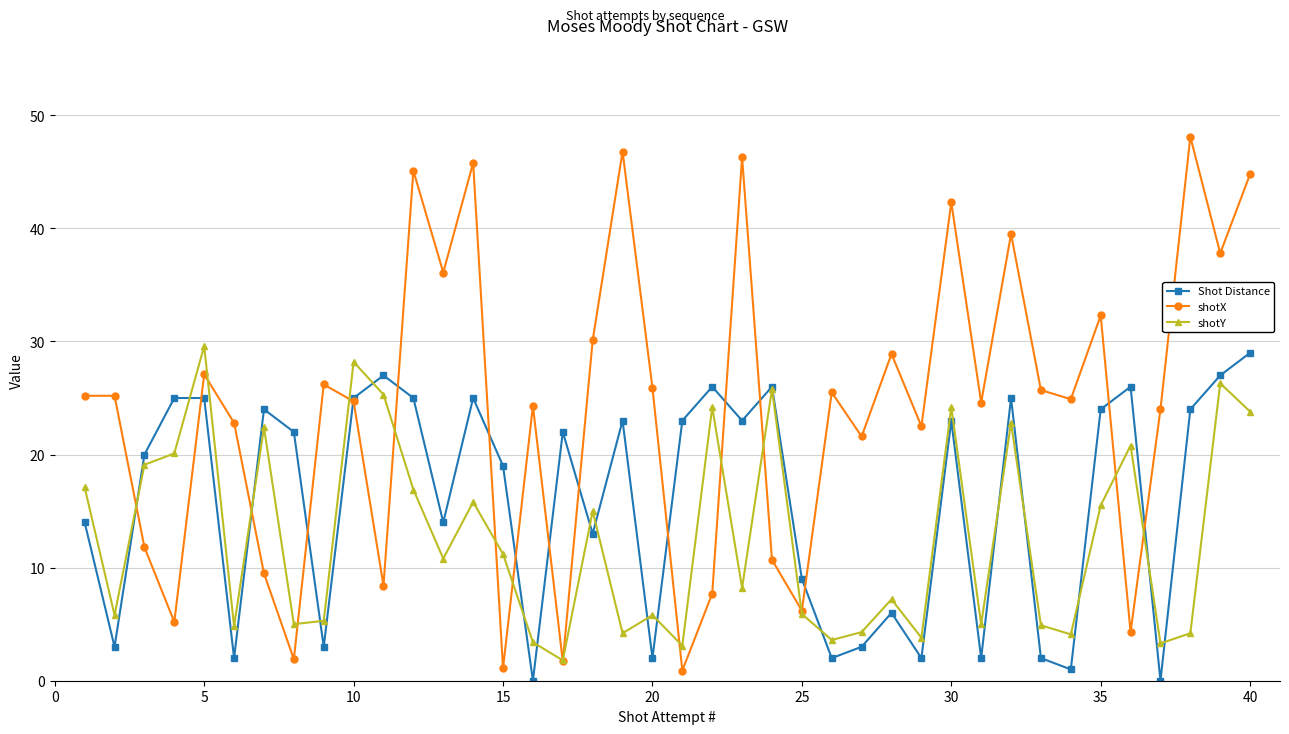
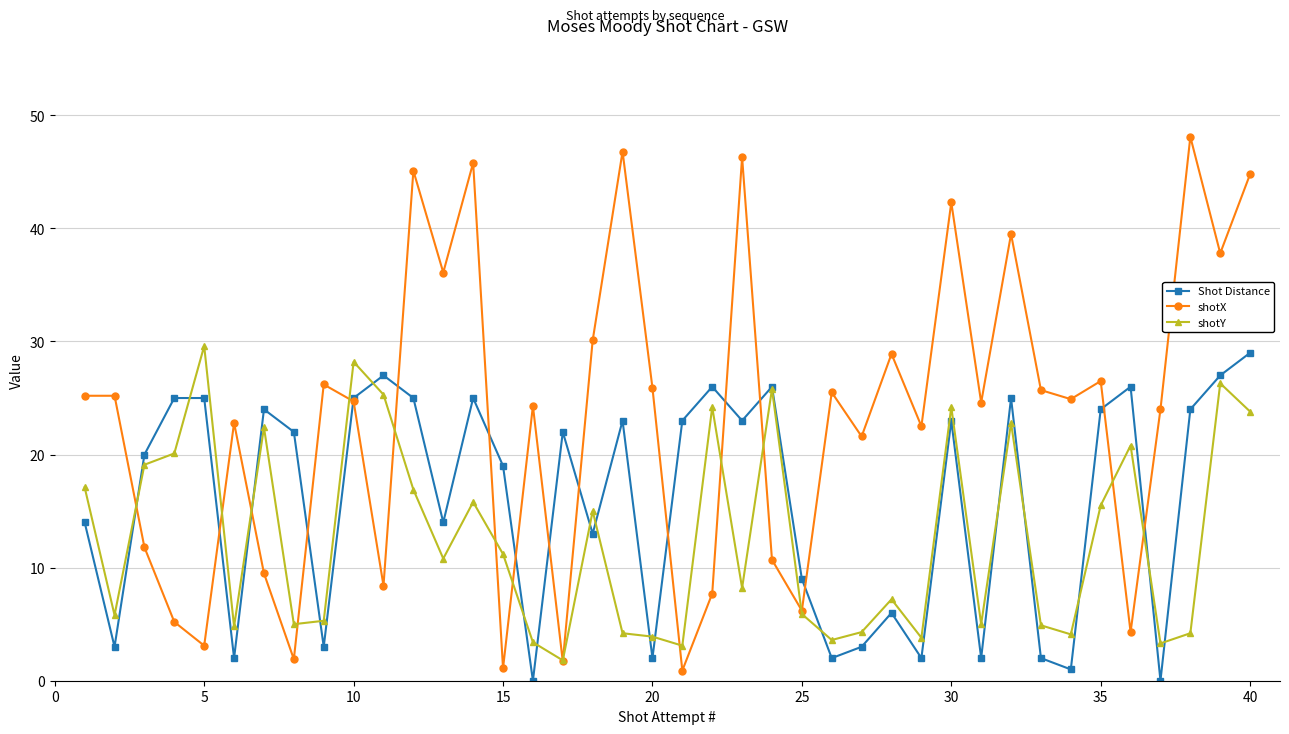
shotX, 5: 27.1 -> 3.1
shotY, 20: 5.8 -> 3.9
shotX, 35: 32.3 -> 26.5
